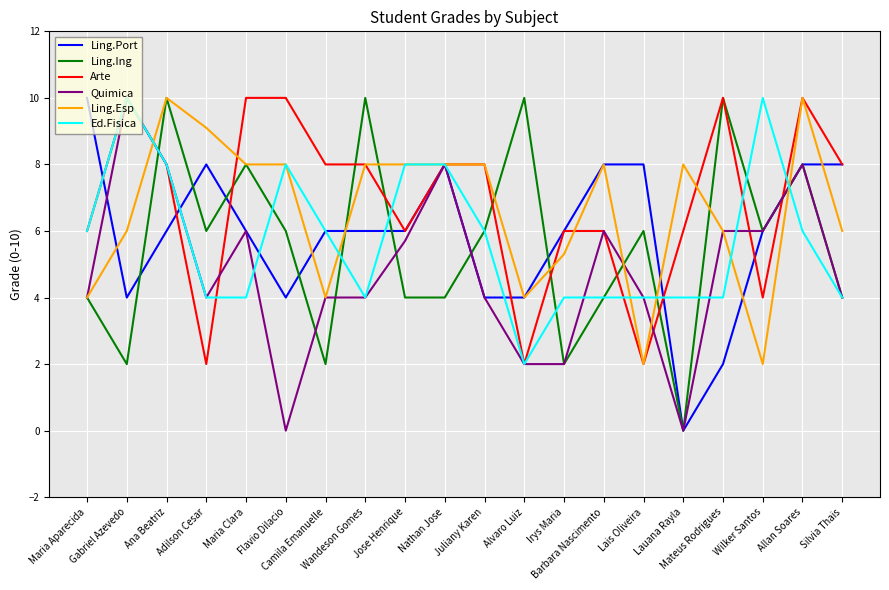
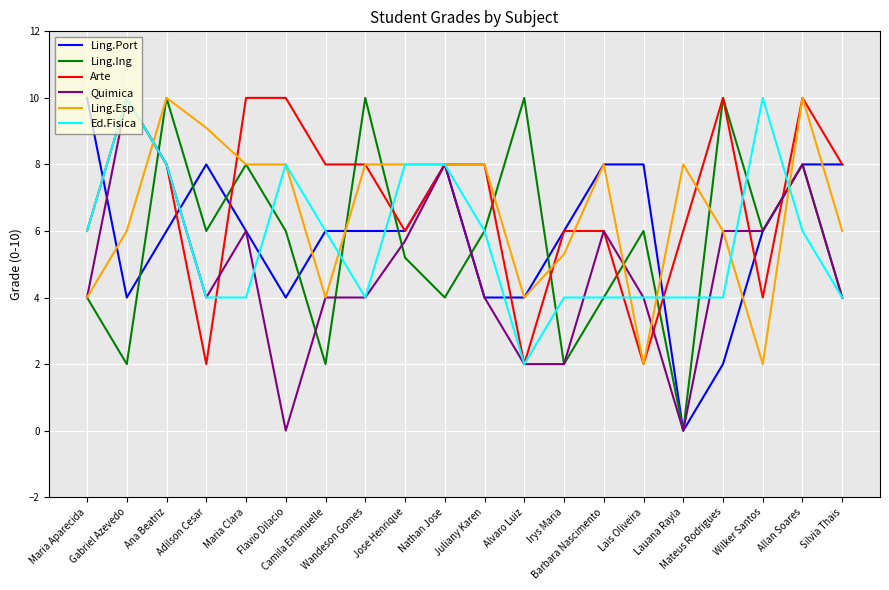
Ling.Ing, Jose Henrique: 4.0 -> 5.2
